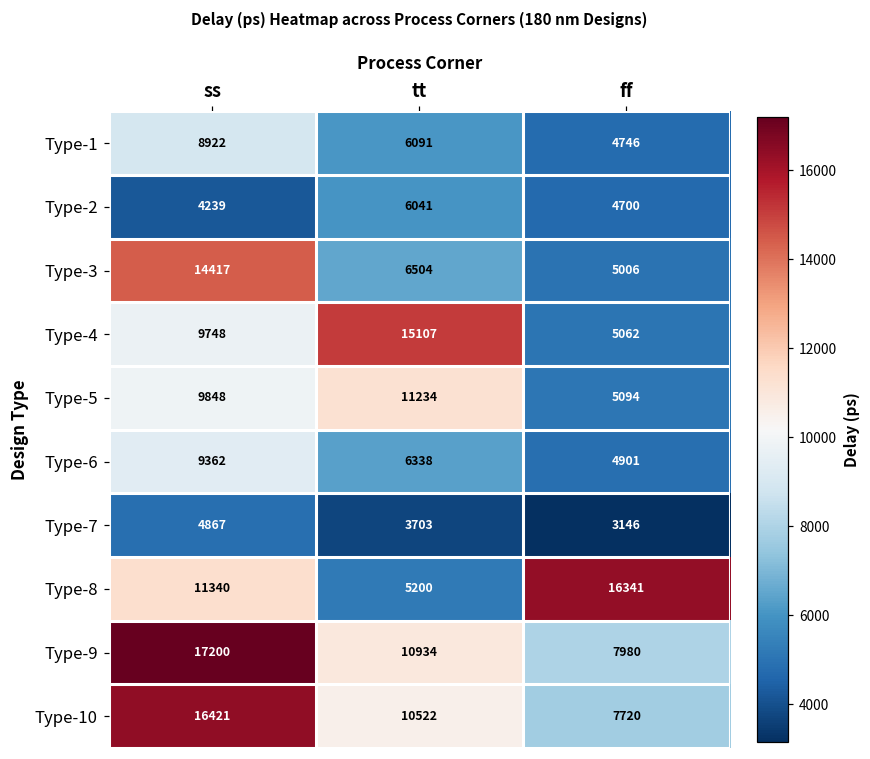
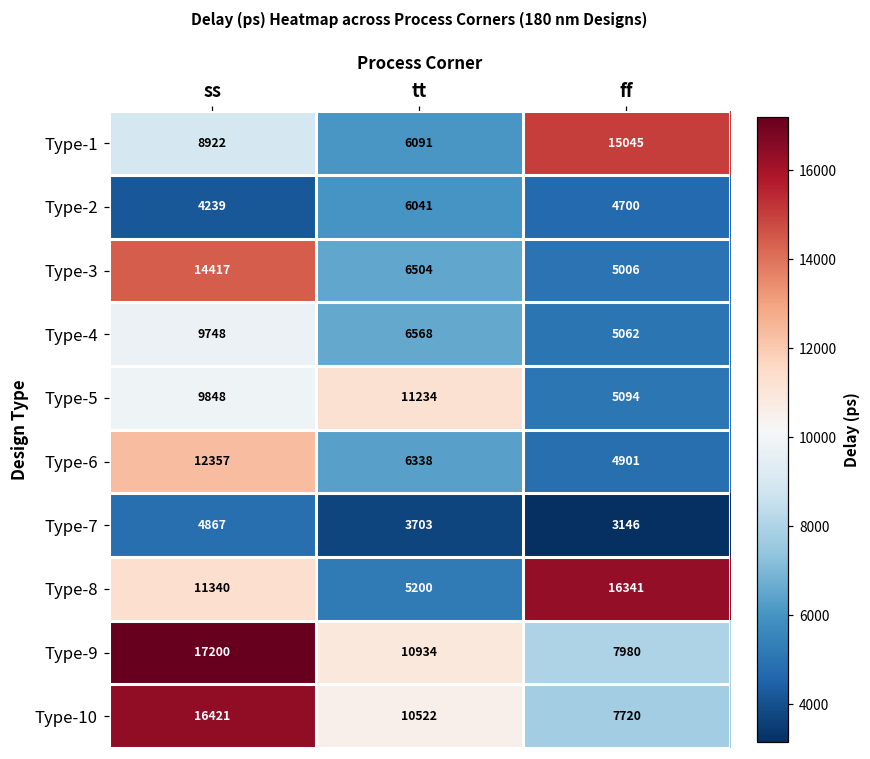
Type-1, ff: 4746 -> 15045
Type-4, tt: 15107 -> 6568
Type-6, ss: 9362 -> 12357
